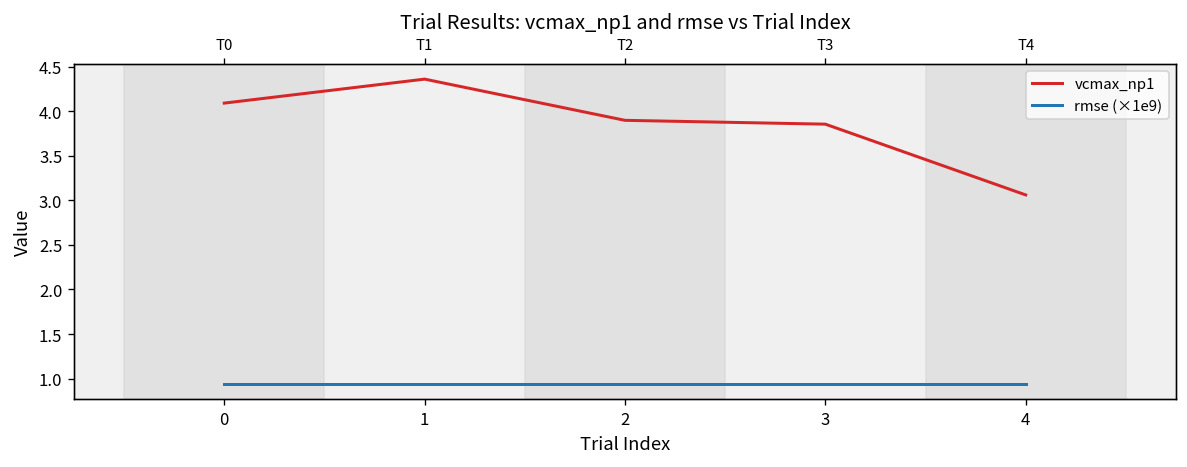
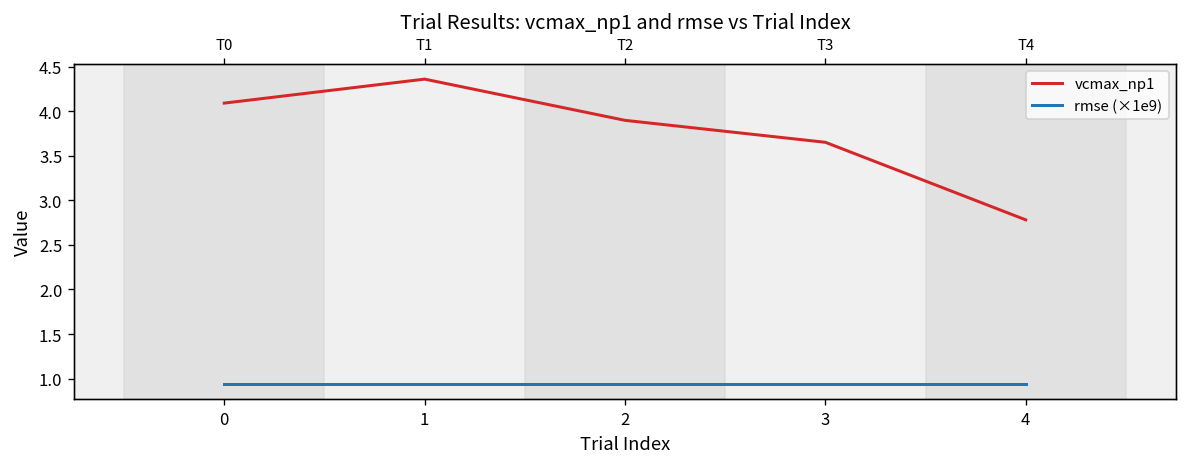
vcmax_np1, 3: 3.9 -> 3.7
vcmax_np1, 4: 3.1 -> 2.8
